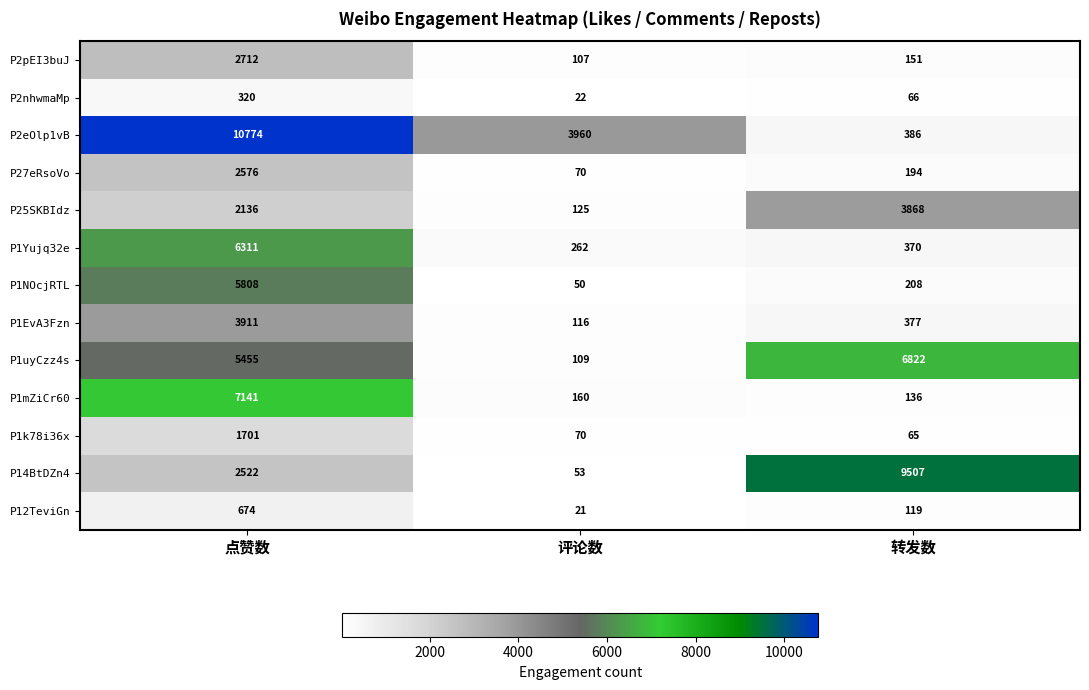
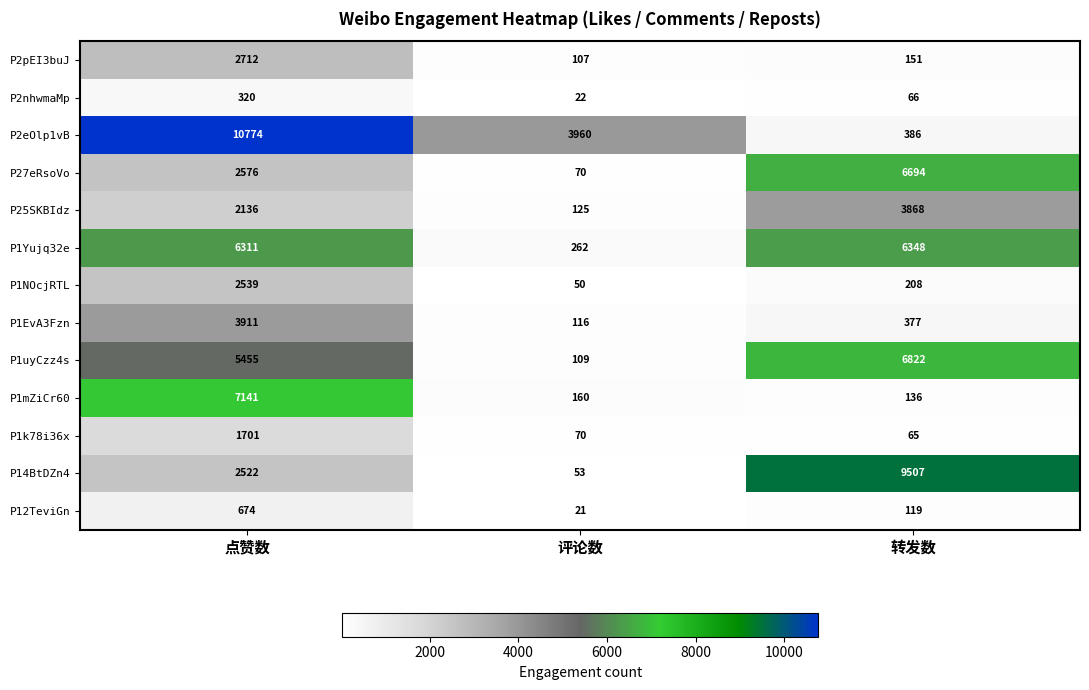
P27eRsoVo, 转发数: 194 -> 6694
P1Yujq32e, 转发数: 370 -> 6348
P1NOcjRTL, 点赞数: 5808 -> 2539
